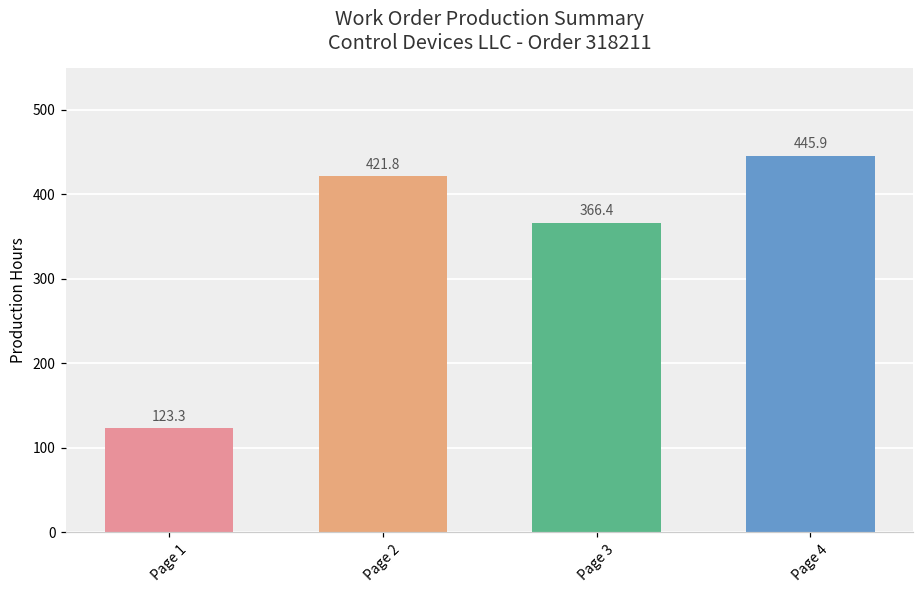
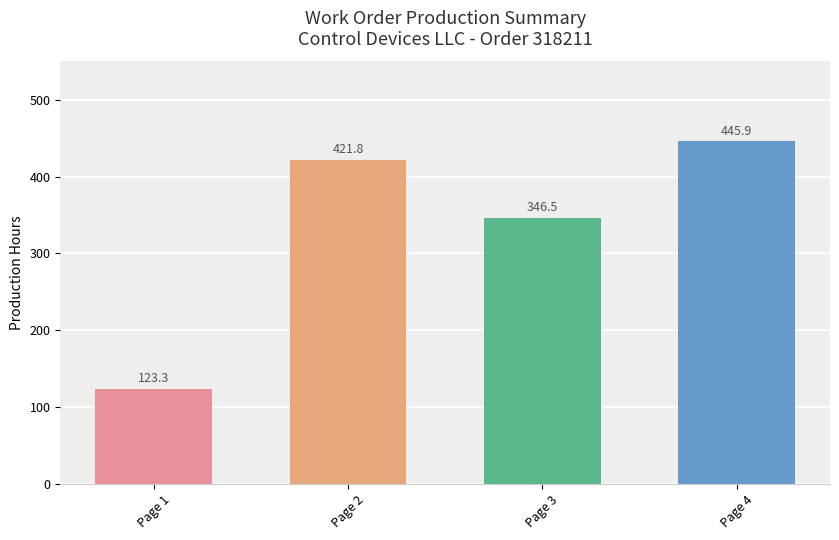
Page 3: 366.4 -> 346.5
